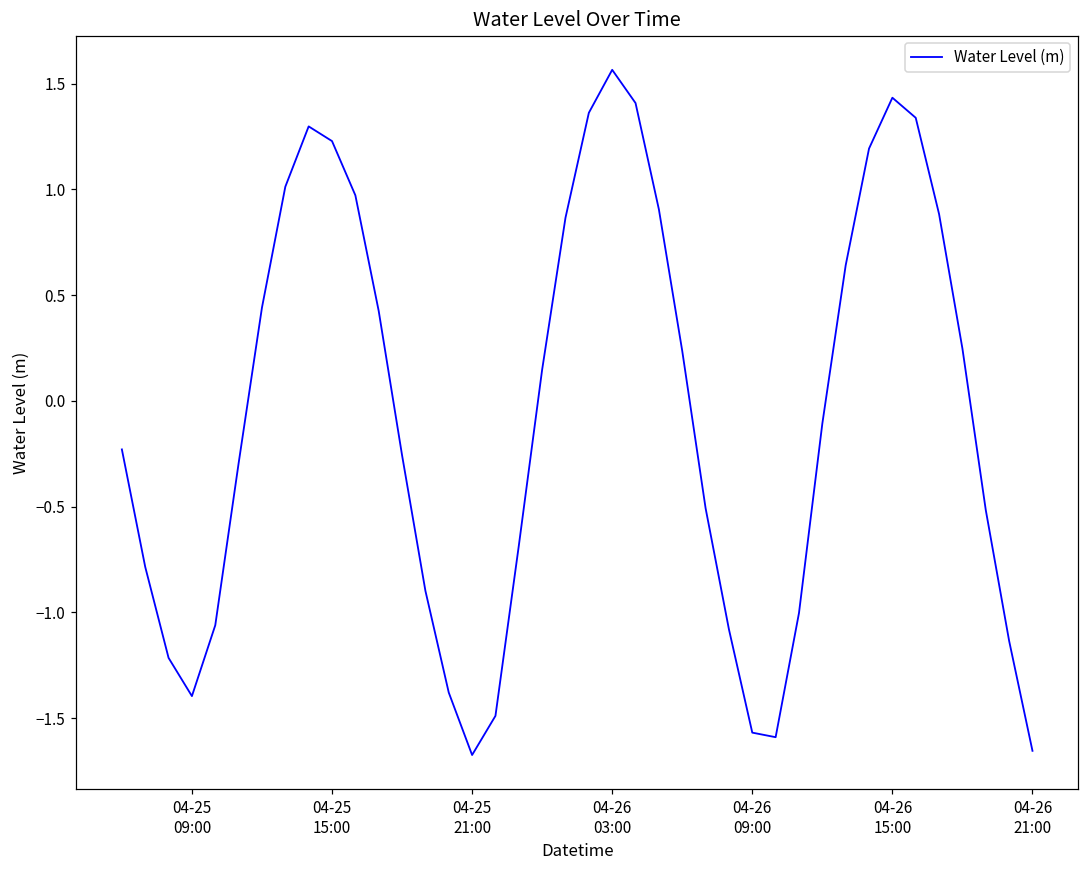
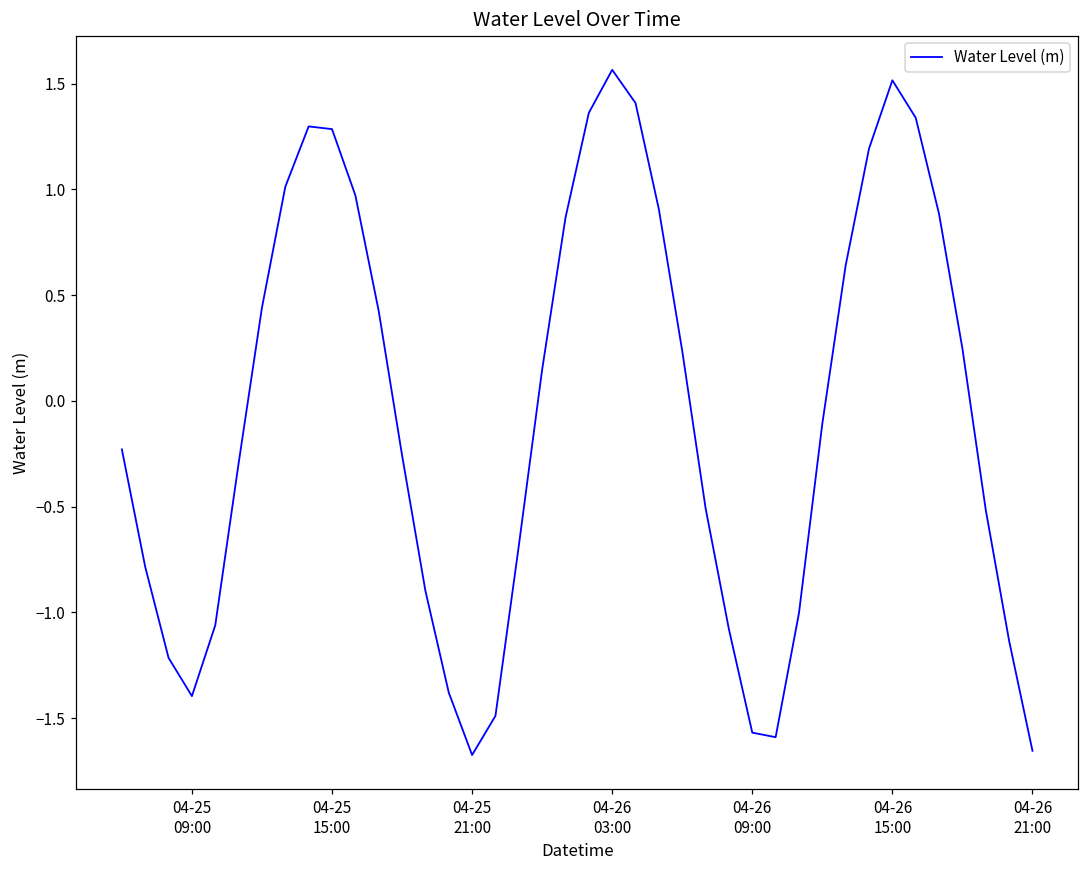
04-25 15:00: 1.23 -> 1.28
04-26 15:00: 1.43 -> 1.52
